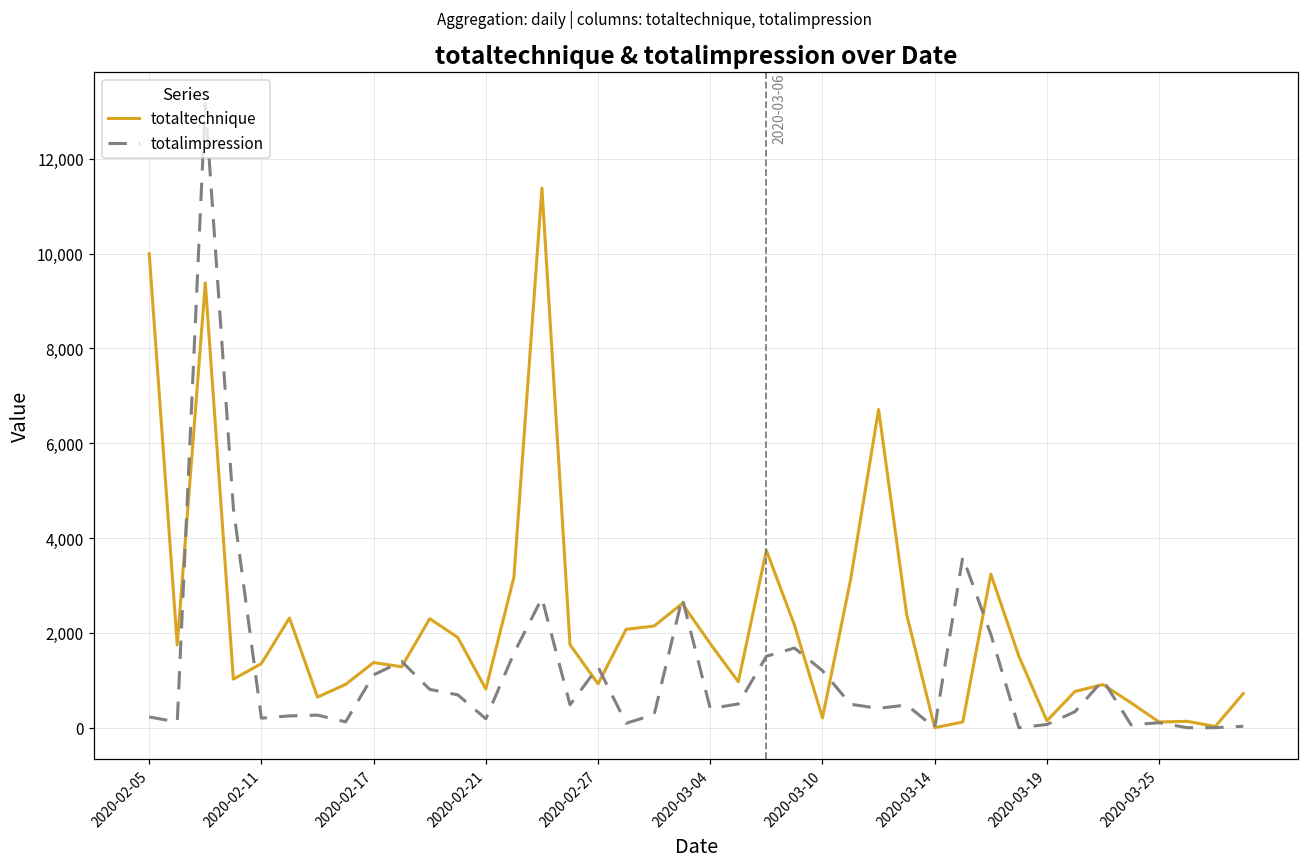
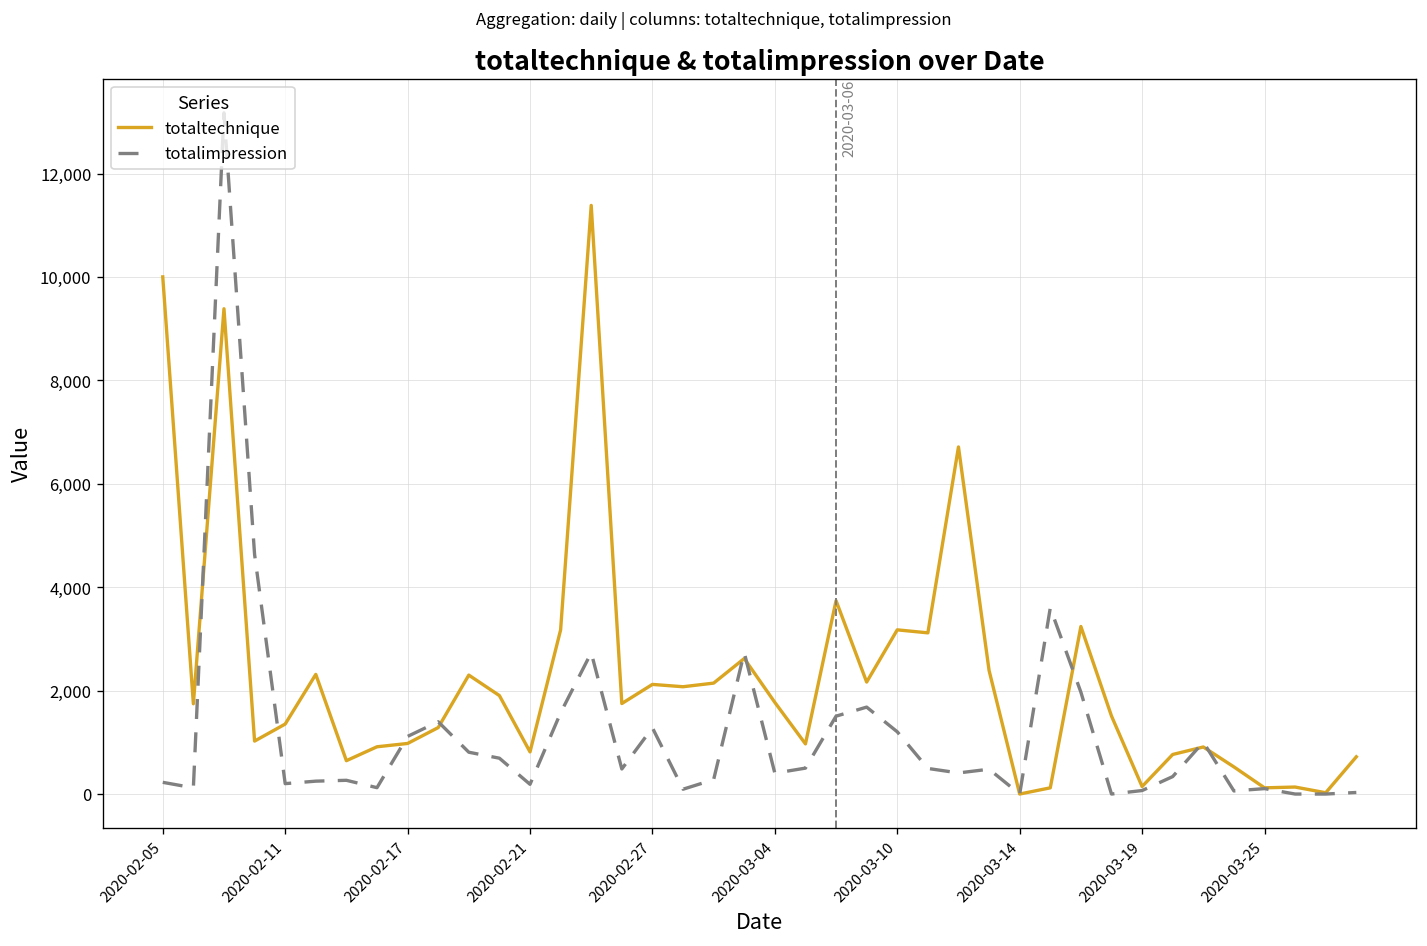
totaltechnique, 2020-02-17: 1,400 -> 1,000
totaltechnique, 2020-02-27: 900 -> 2,100
totaltechnique, 2020-03-10: 200 -> 3,200
